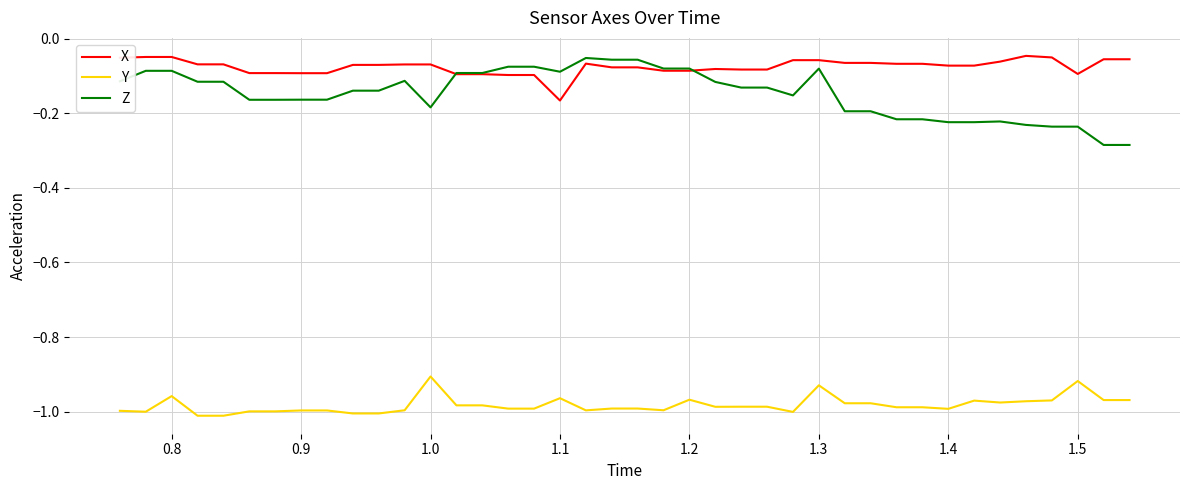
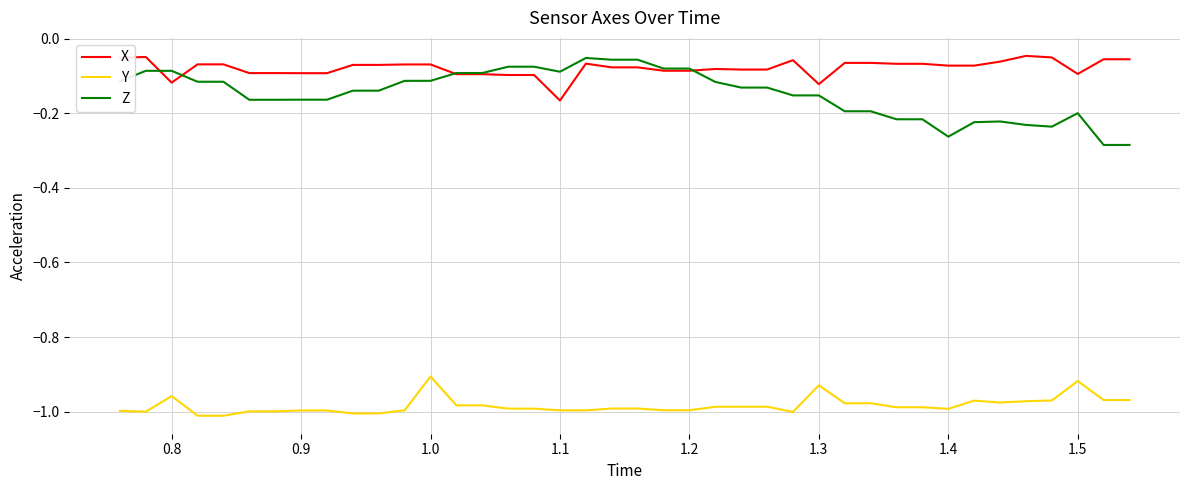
X, 0.8: -0.05 -> -0.12
Z, 1.0: -0.18 -> -0.11
Y, 1.1: -0.96 -> -1.00
Y, 1.2: -0.97 -> -1.00
X, 1.3: -0.06 -> -0.12
Z, 1.3: -0.08 -> -0.15
Z, 1.4: -0.22 -> -0.26
Z, 1.5: -0.24 -> -0.20
